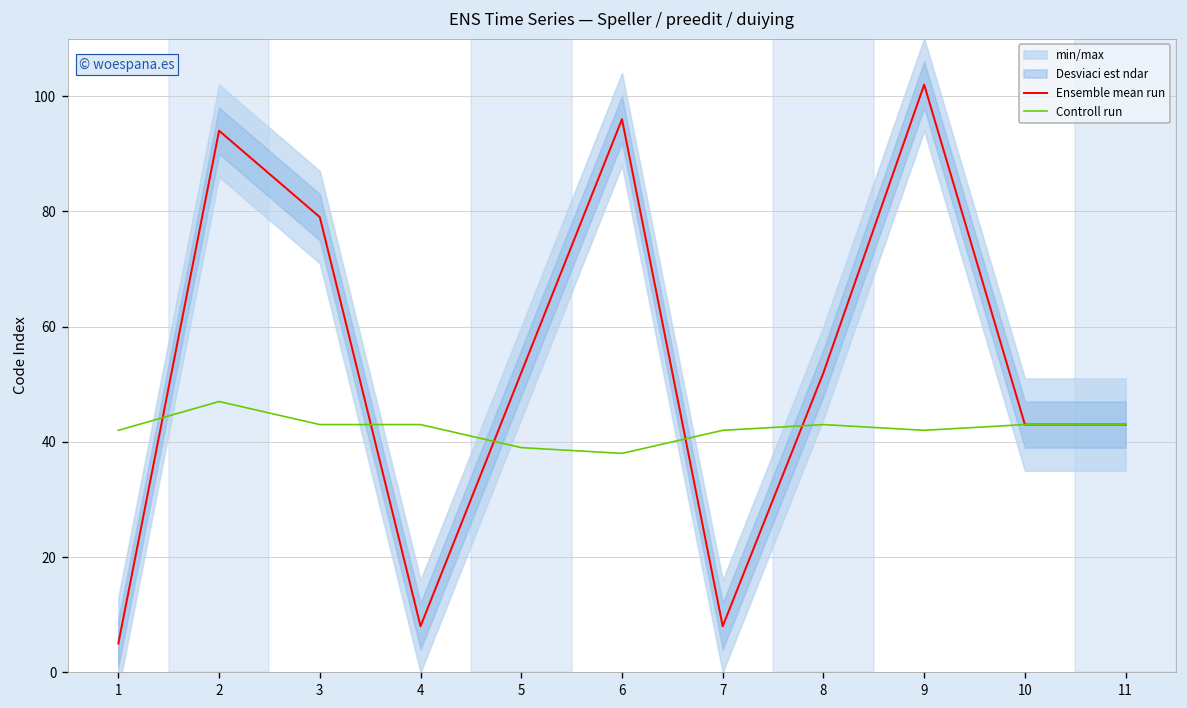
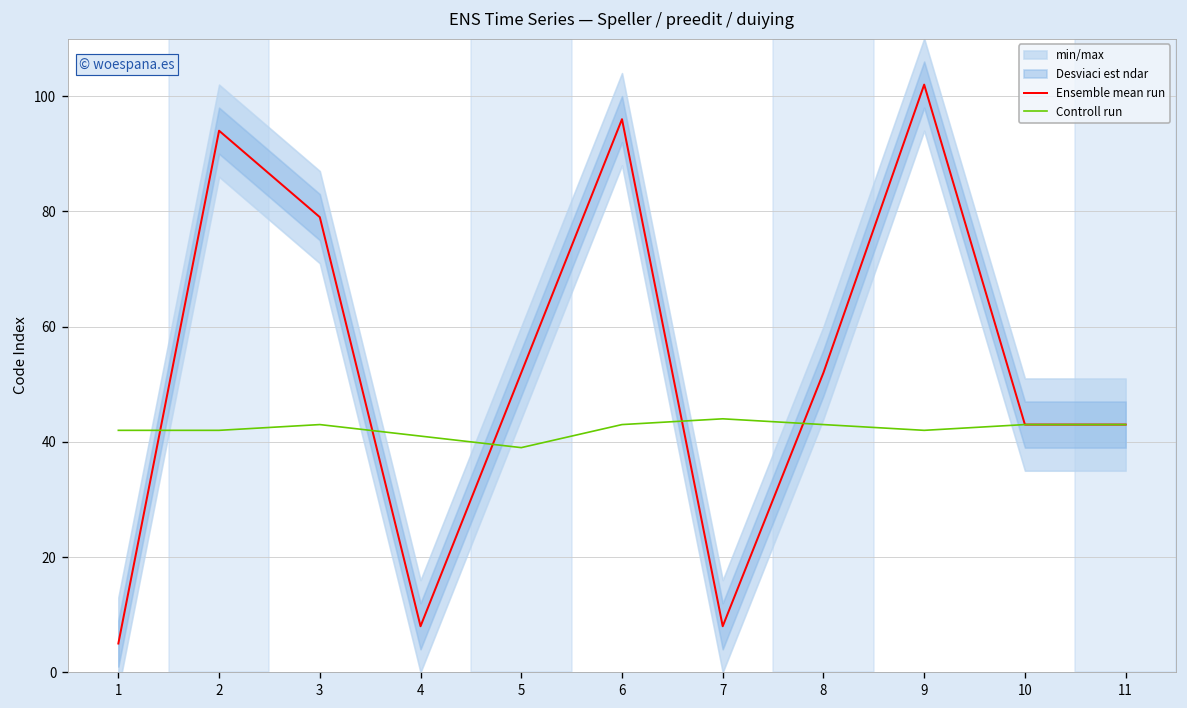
Controll run, 2: 47 -> 42
Controll run, 4: 43 -> 41
Controll run, 6: 38 -> 43
Controll run, 7: 42 -> 44
